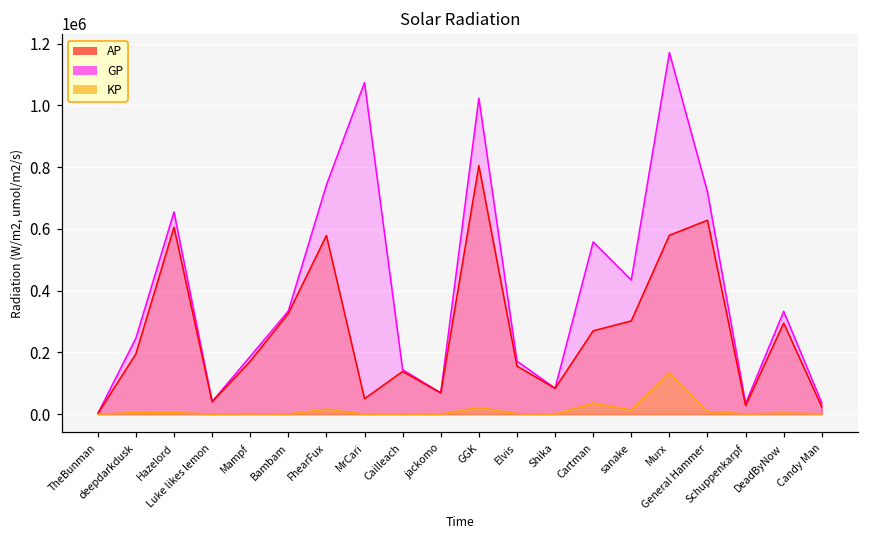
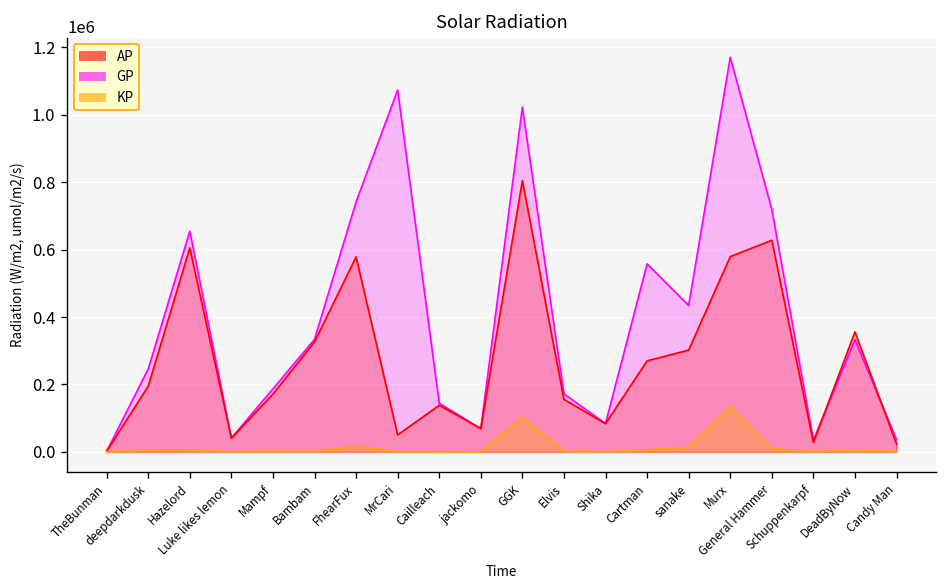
KP, GGK: 20000 -> 100000
KP, Cartman: 40000 -> 10000
AP, DeadByNow: 290000 -> 360000
